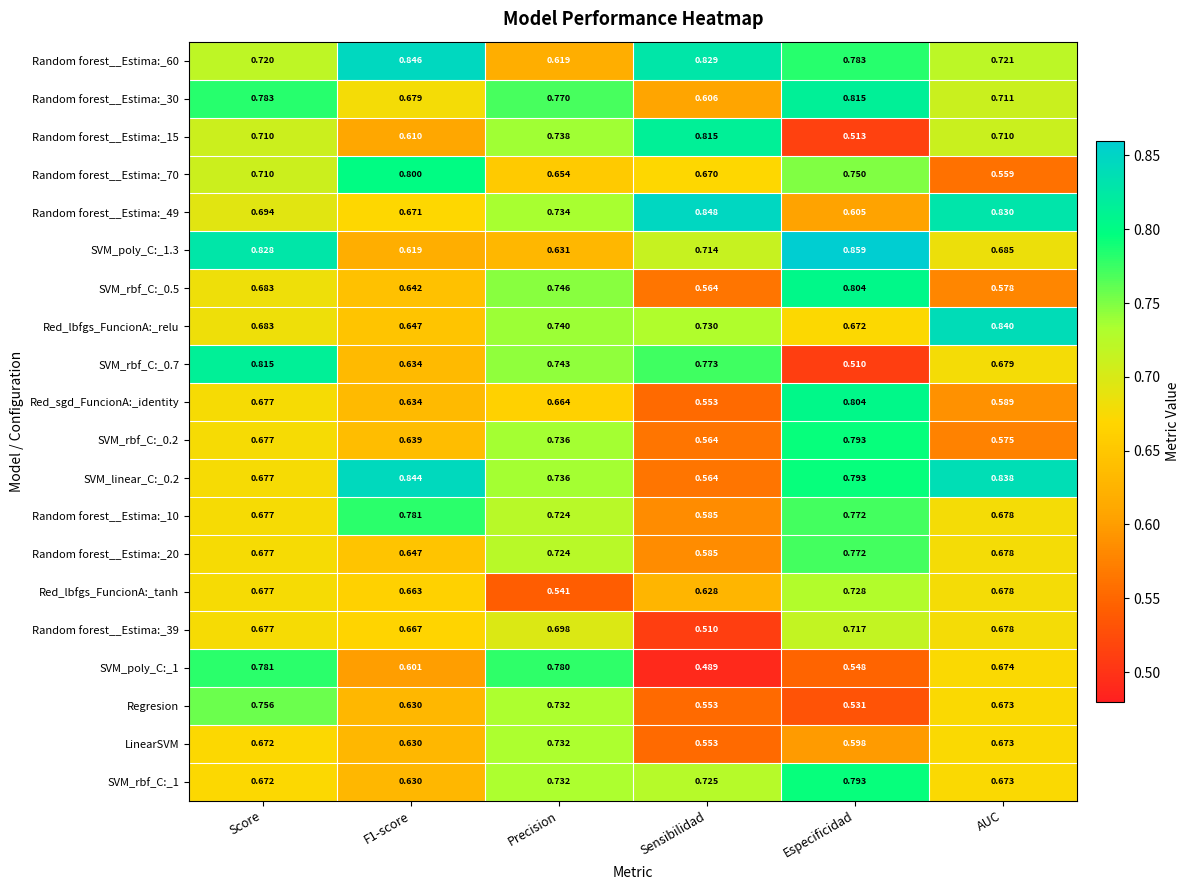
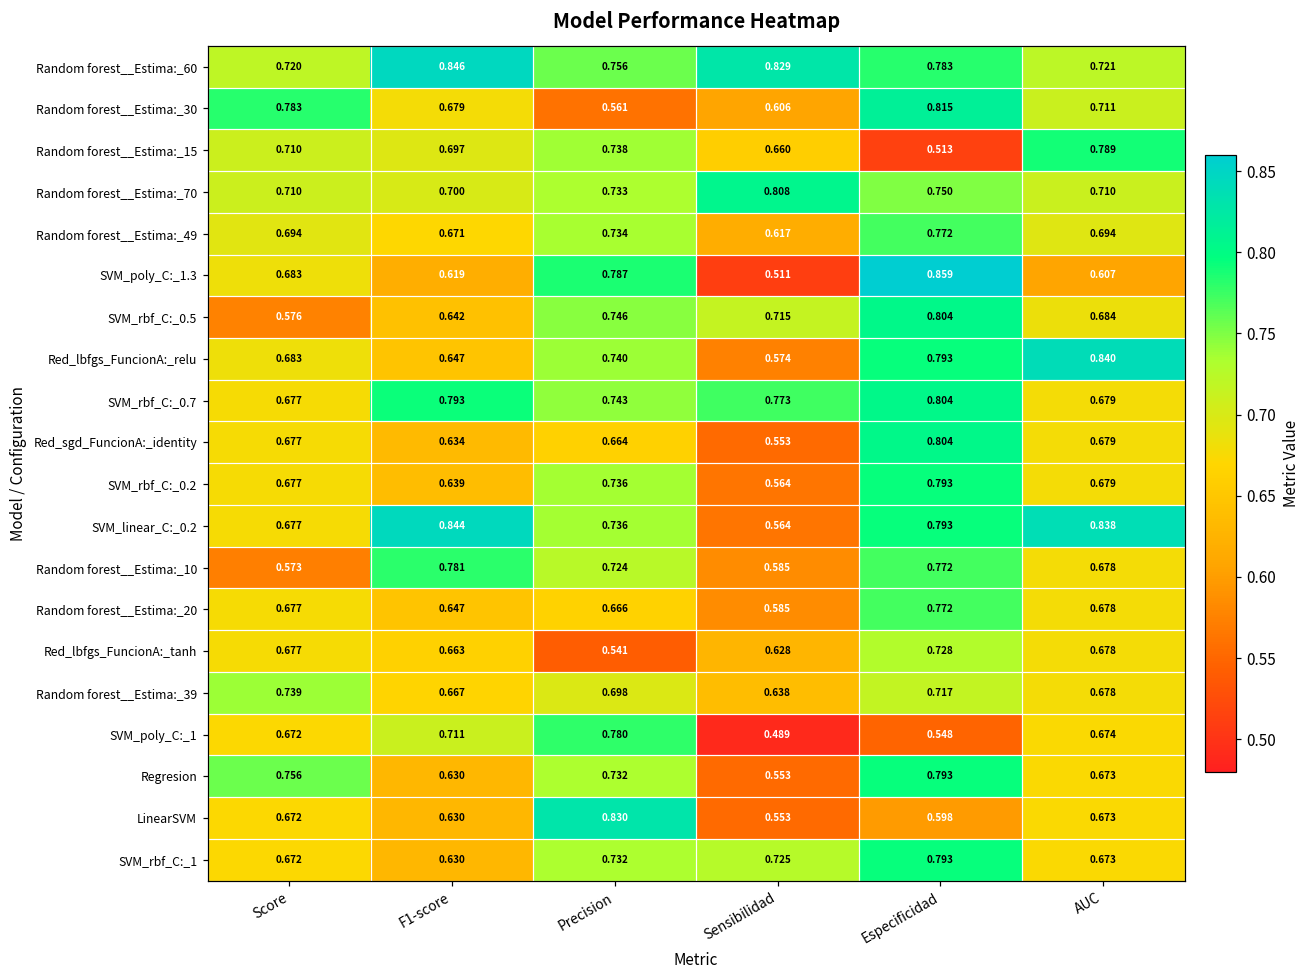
Random forest__Estima:_60, Precision: 0.619 -> 0.756
Random forest__Estima:_30, Precision: 0.770 -> 0.561
Random forest__Estima:_15, F1-score: 0.610 -> 0.697
Random forest__Estima:_15, Sensibilidad: 0.815 -> 0.660
Random forest__Estima:_15, AUC: 0.710 -> 0.789
Random forest__Estima:_70, F1-score: 0.800 -> 0.700
Random forest__Estima:_70, Precision: 0.654 -> 0.733
Random forest__Estima:_70, Sensibilidad: 0.670 -> 0.808
Random forest__Estima:_70, AUC: 0.559 -> 0.710
Random forest__Estima:_49, Sensibilidad: 0.848 -> 0.617
Random forest__Estima:_49, Especificidad: 0.605 -> 0.772
Random forest__Estima:_49, AUC: 0.830 -> 0.694
SVM_poly_C:_1.3, Score: 0.828 -> 0.683
SVM_poly_C:_1.3, Precision: 0.631 -> 0.787
SVM_poly_C:_1.3, Sensibilidad: 0.714 -> 0.511
SVM_poly_C:_1.3, AUC: 0.685 -> 0.607
SVM_rbf_C:_0.5, Score: 0.683 -> 0.576
SVM_rbf_C:_0.5, Sensibilidad: 0.564 -> 0.715
SVM_rbf_C:_0.5, AUC: 0.578 -> 0.684
Red_lbfgs_FuncionA:_relu, Sensibilidad: 0.730 -> 0.574
Red_lbfgs_FuncionA:_relu, Especificidad: 0.672 -> 0.793
SVM_rbf_C:_0.7, Score: 0.815 -> 0.677
SVM_rbf_C:_0.7, F1-score: 0.634 -> 0.793
SVM_rbf_C:_0.7, Especificidad: 0.510 -> 0.804
Red_sgd_FuncionA:_identity, AUC: 0.589 -> 0.679
SVM_rbf_C:_0.2, AUC: 0.575 -> 0.679
Random forest__Estima:_10, Score: 0.677 -> 0.573
Random forest__Estima:_20, Precision: 0.724 -> 0.666
Random forest__Estima:_39, Score: 0.677 -> 0.739
Random forest__Estima:_39, Sensibilidad: 0.510 -> 0.638
SVM_poly_C:_1, Score: 0.781 -> 0.672
SVM_poly_C:_1, F1-score: 0.601 -> 0.711
Regresion, Especificidad: 0.531 -> 0.793
LinearSVM, Precision: 0.732 -> 0.830
